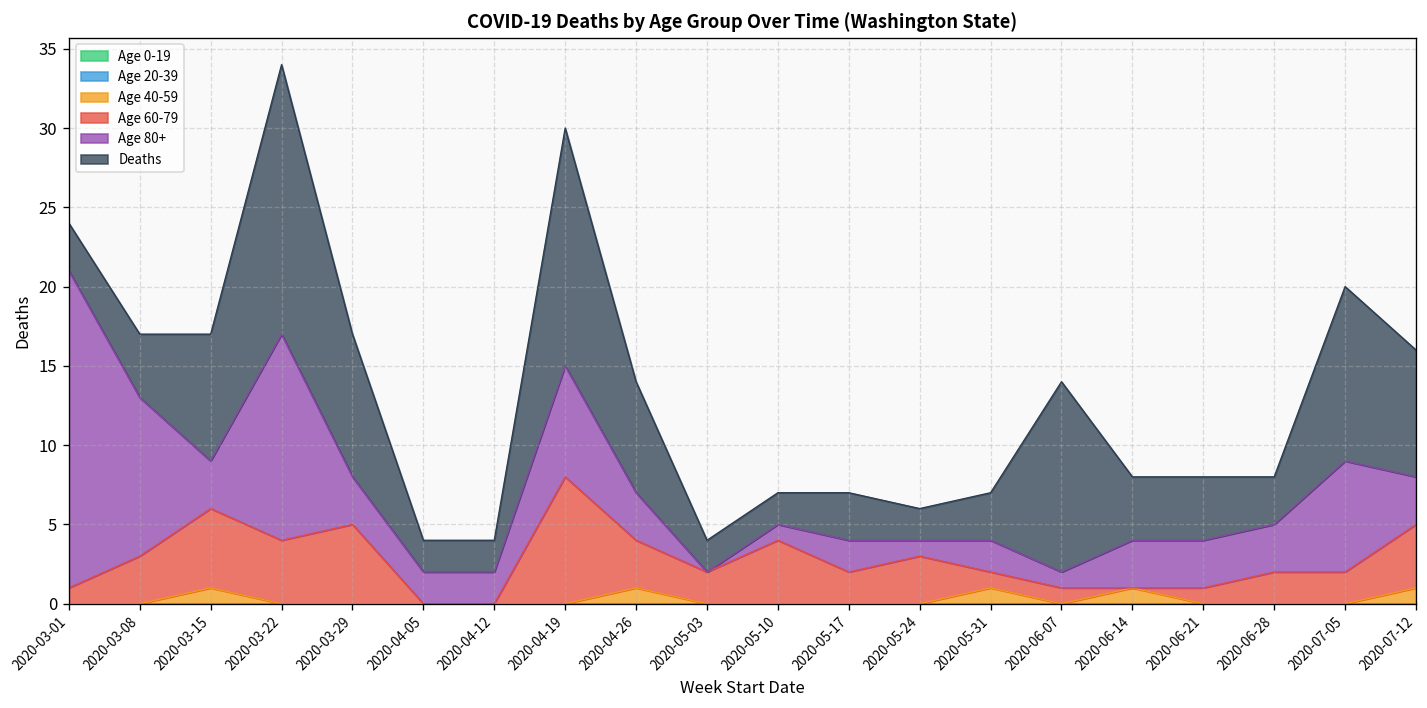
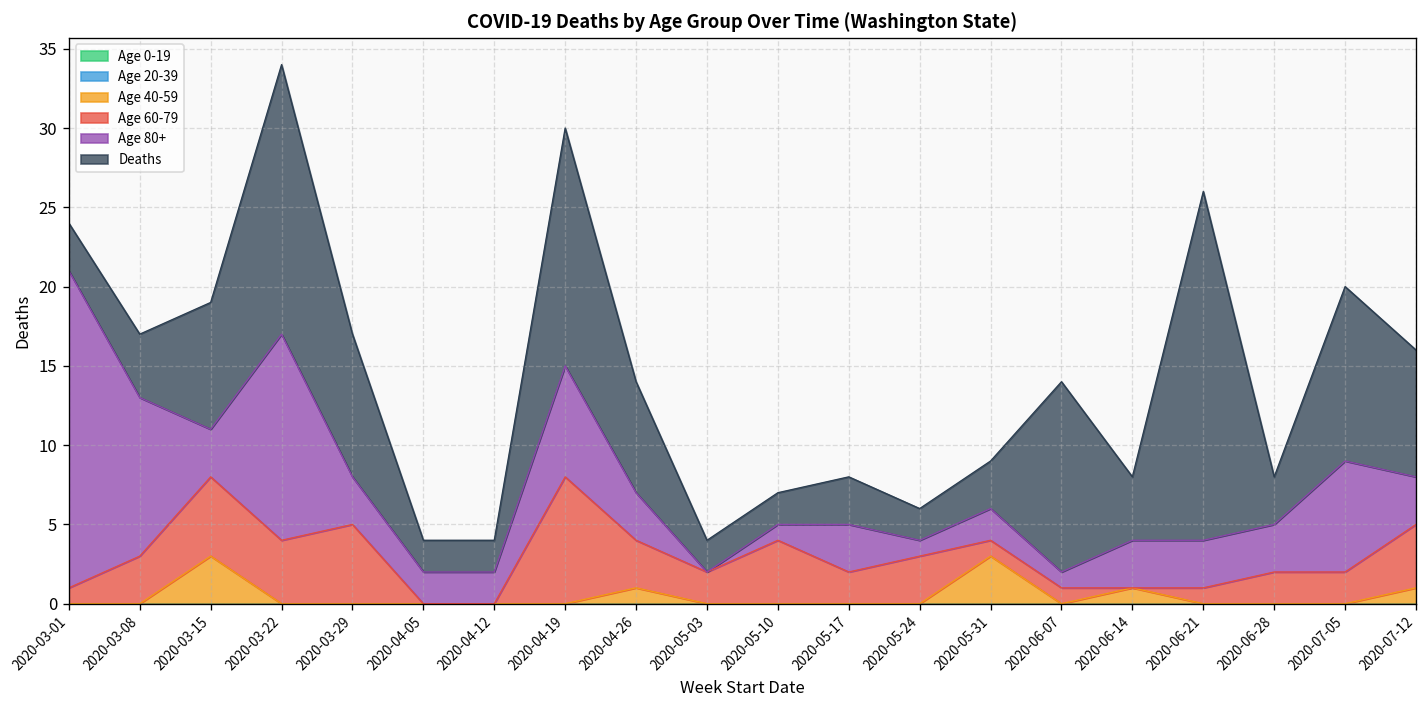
Age 40-59, 2020-03-15: 1 -> 3
Age 80+, 2020-05-17: 2 -> 3
Age 40-59, 2020-05-31: 1 -> 3
Deaths, 2020-06-21: 4 -> 22
